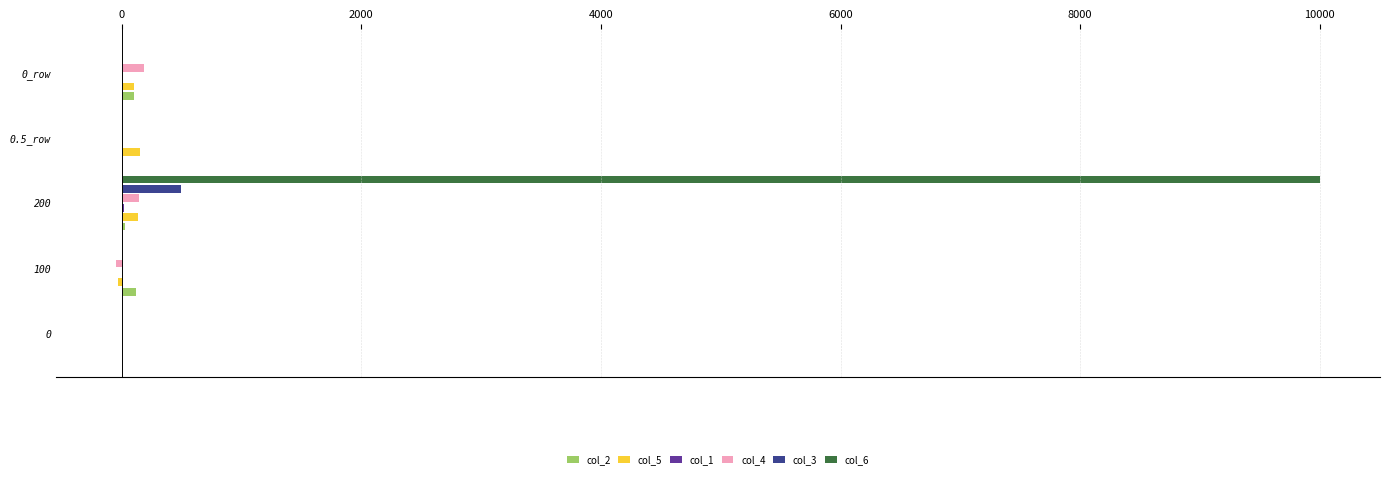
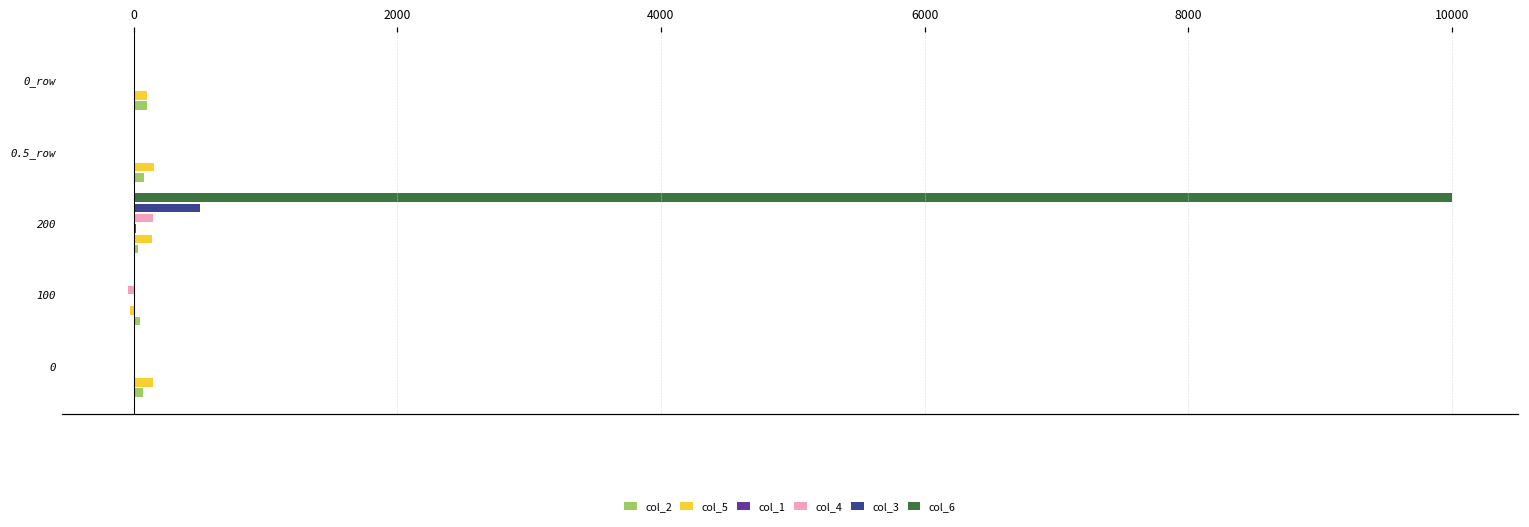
col_4, 0_row: 180 -> 0
col_2, 0.5_row: 0 -> 80
col_2, 100: 120 -> 50
col_5, 0: 0 -> 150
col_2, 0: 0 -> 70
